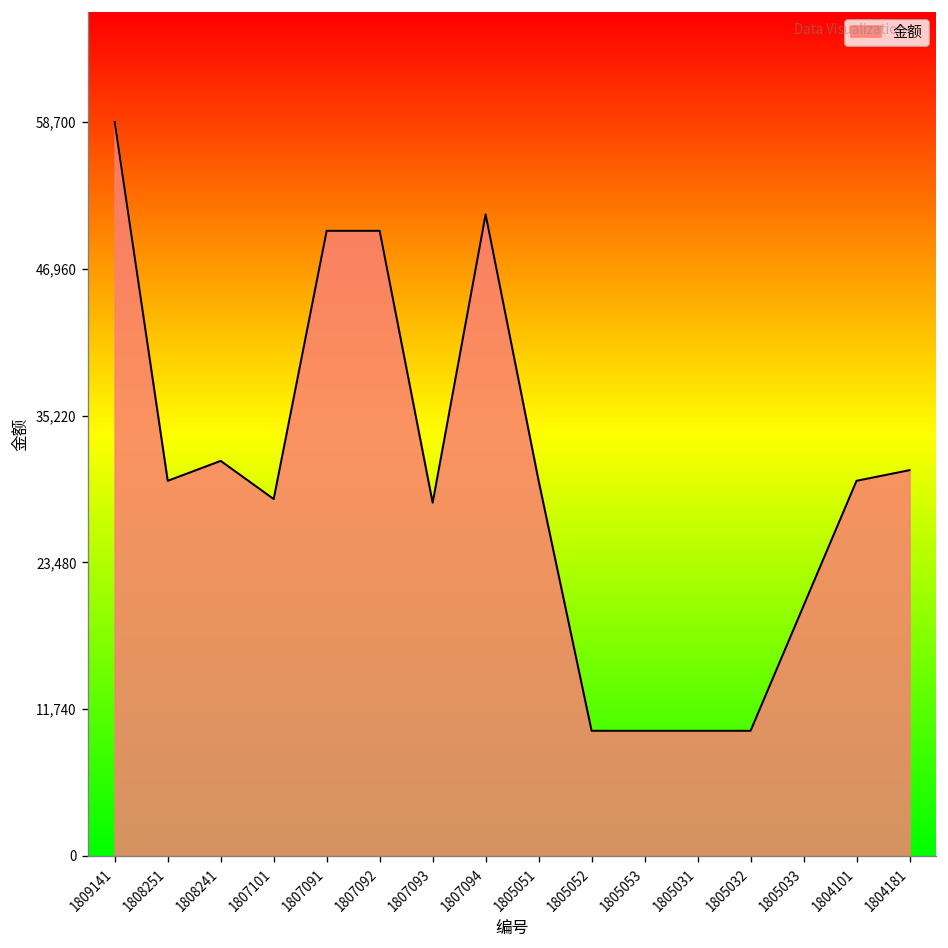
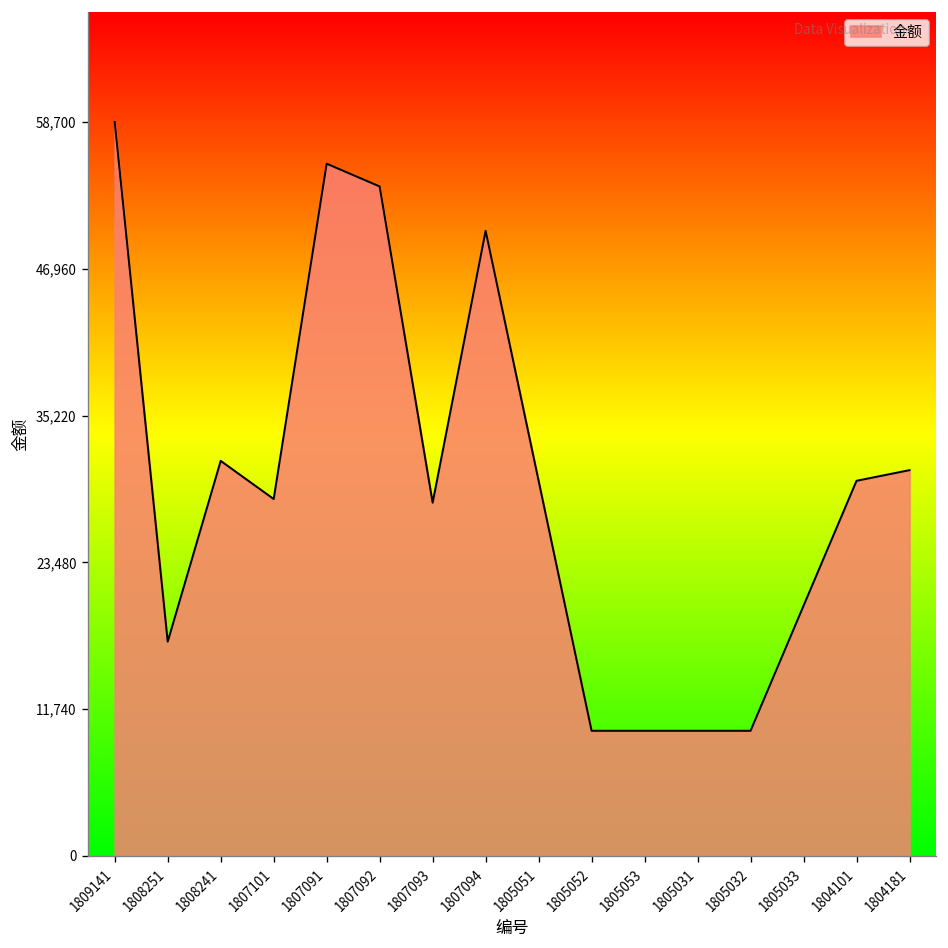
1808251: 30,000 -> 17,100
1807091: 50,000 -> 55,400
1807092: 50,000 -> 53,500
1807094: 51,300 -> 50,000
